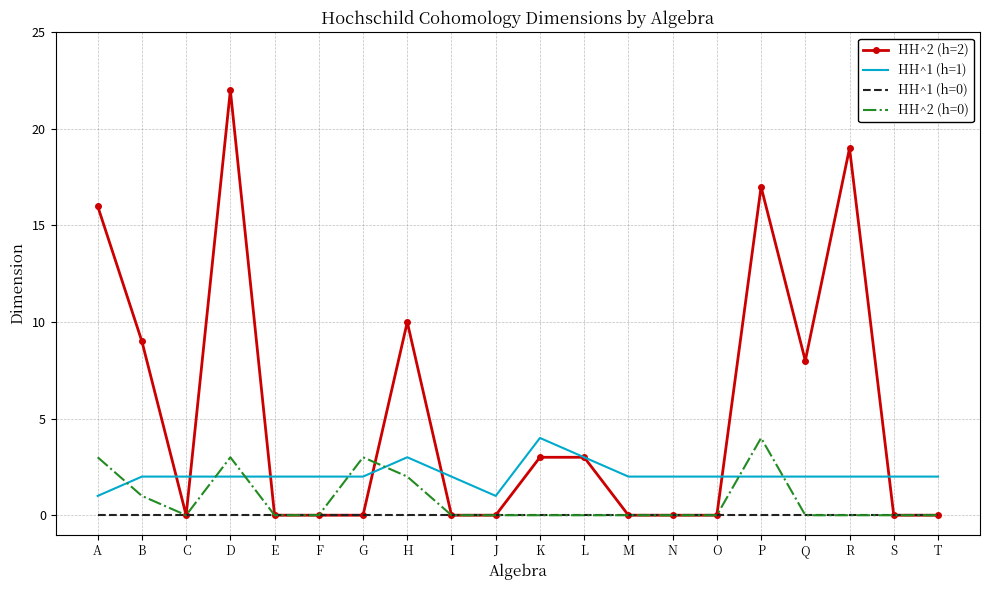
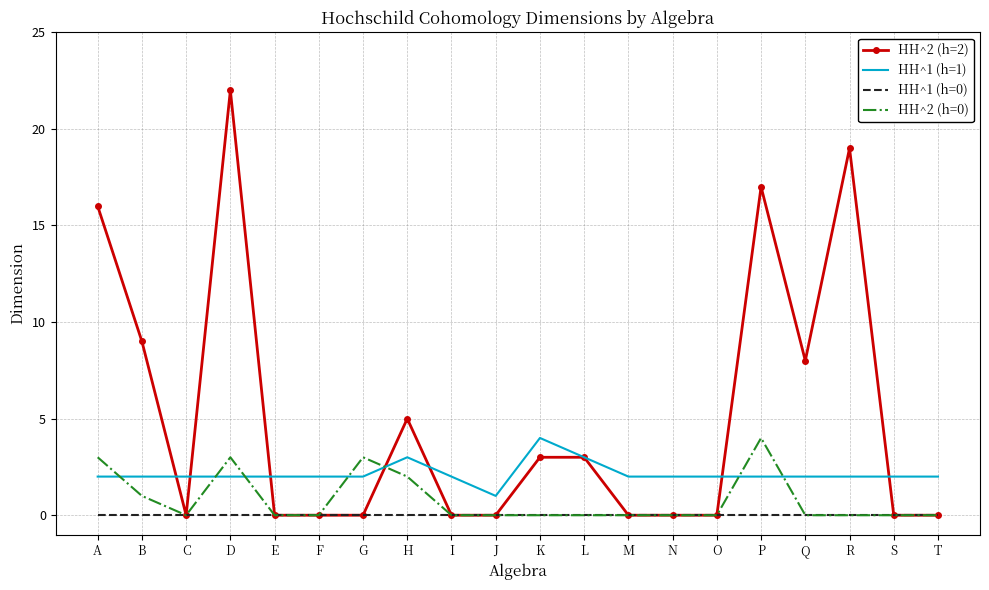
HH^1 (h=1), A: 1 -> 2
HH^2 (h=2), H: 10 -> 5
